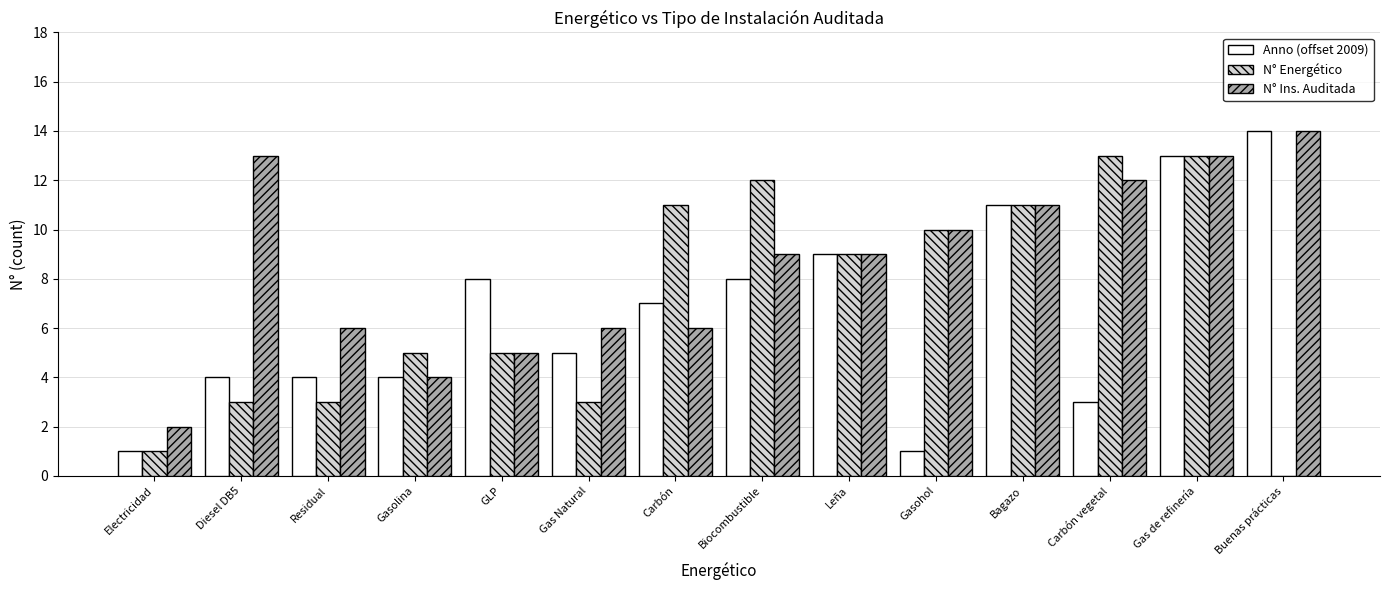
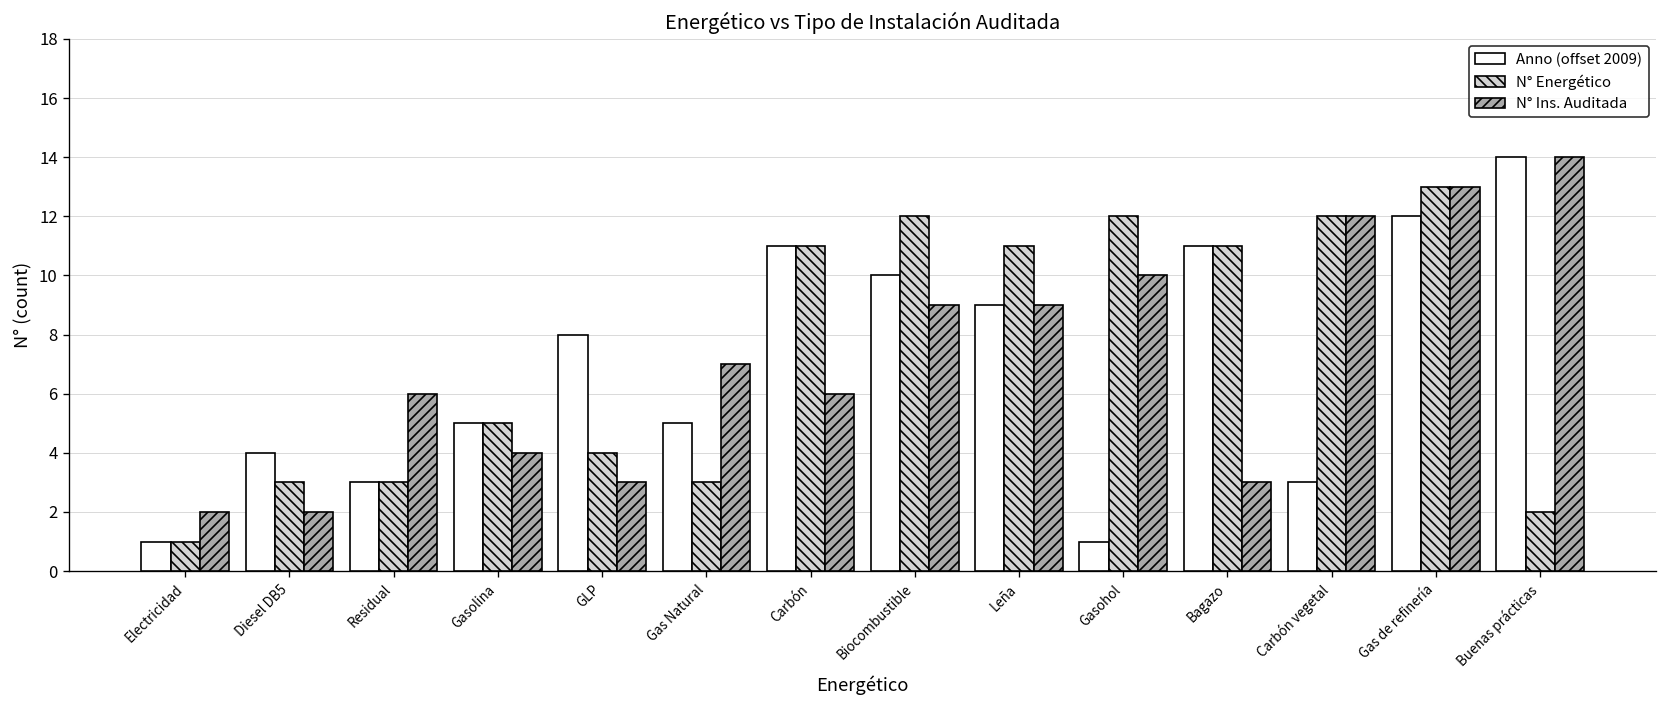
N° Ins. Auditada, Diesel DB5: 13 -> 2
Anno (offset 2009), Residual: 4.0 -> 3.0
Anno (offset 2009), Gasolina: 4.0 -> 5.0
N° Energético, GLP: 5 -> 4
N° Ins. Auditada, GLP: 5 -> 3
N° Ins. Auditada, Gas Natural: 6 -> 7
Anno (offset 2009), Carbón: 7.0 -> 11.0
Anno (offset 2009), Biocombustible: 8.0 -> 10.0
N° Energético, Leña: 9 -> 11
N° Energético, Gasohol: 10 -> 12
N° Ins. Auditada, Bagazo: 11 -> 3
N° Energético, Carbón vegetal: 13 -> 12
Anno (offset 2009), Gas de refinería: 13.0 -> 12.0
N° Energético, Buenas prácticas: 0 -> 2
